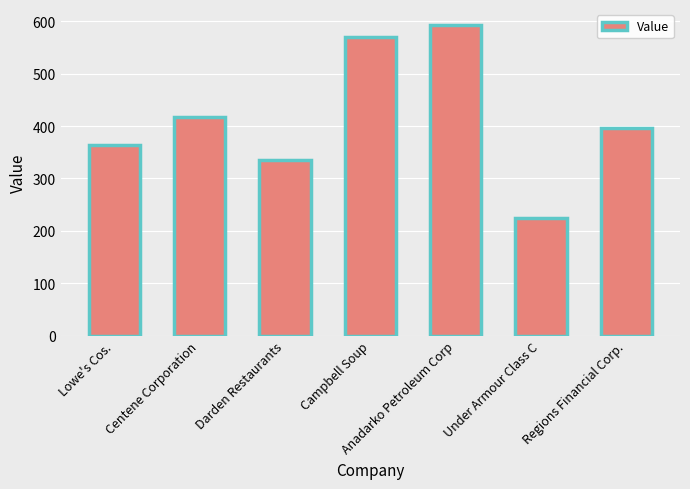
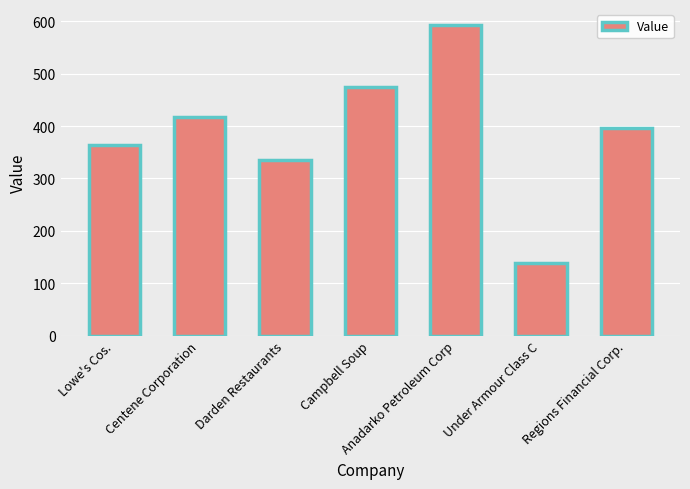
Campbell Soup: 570 -> 470
Under Armour Class C: 230 -> 140
